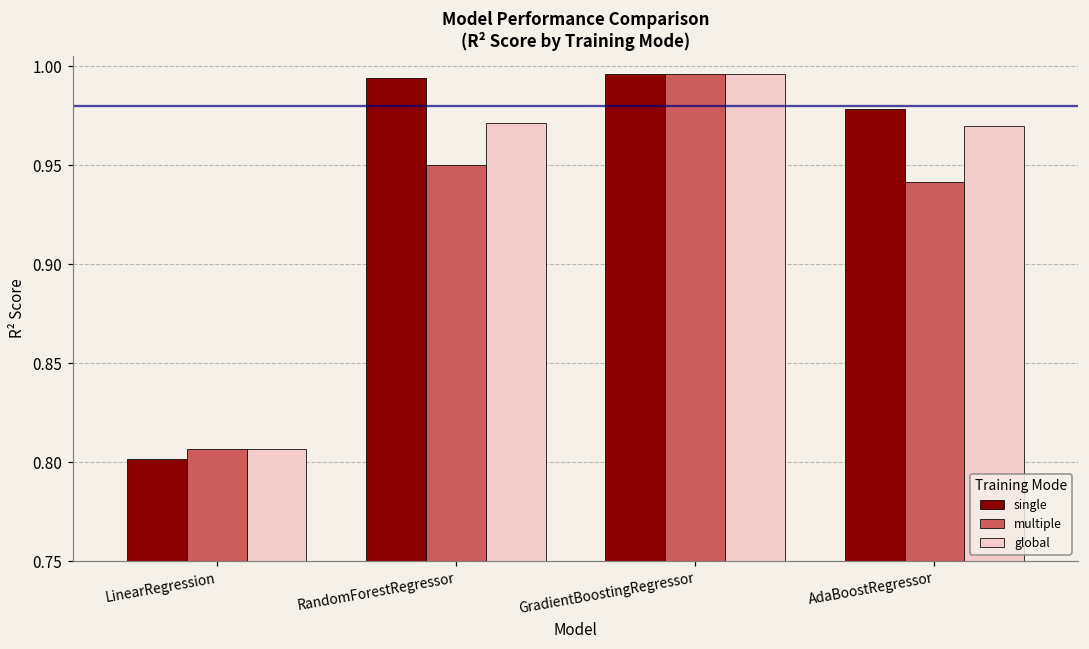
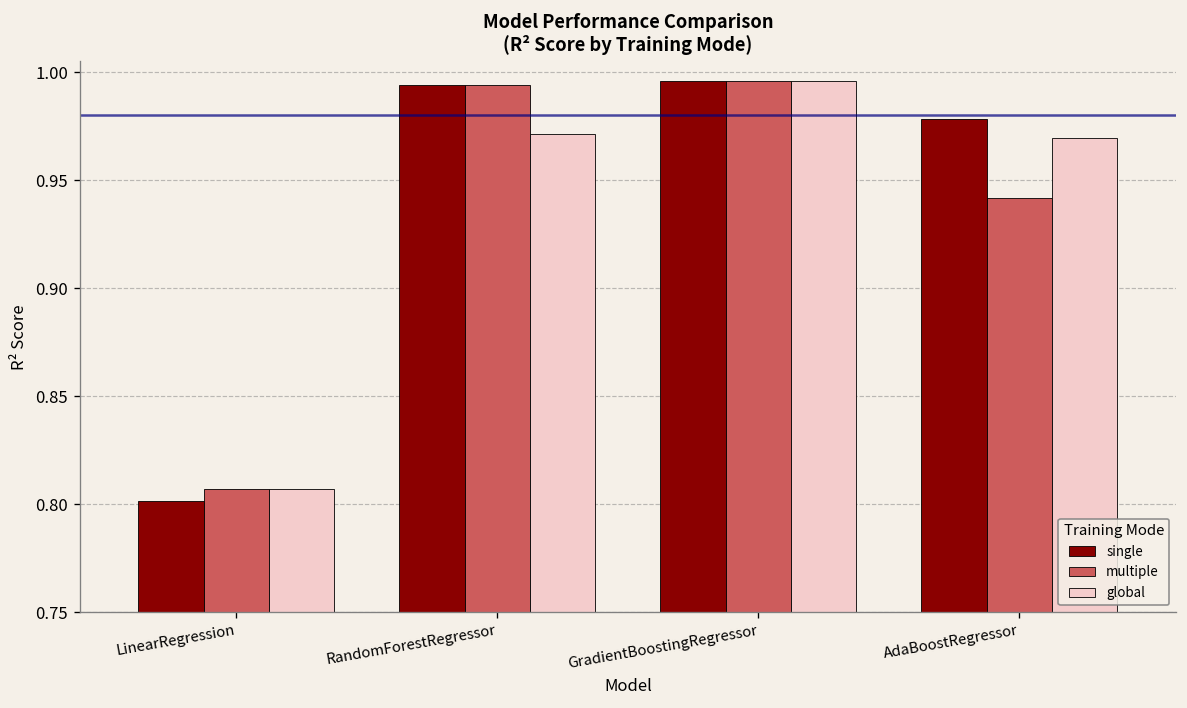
multiple, RandomForestRegressor: 0.950 -> 0.994
